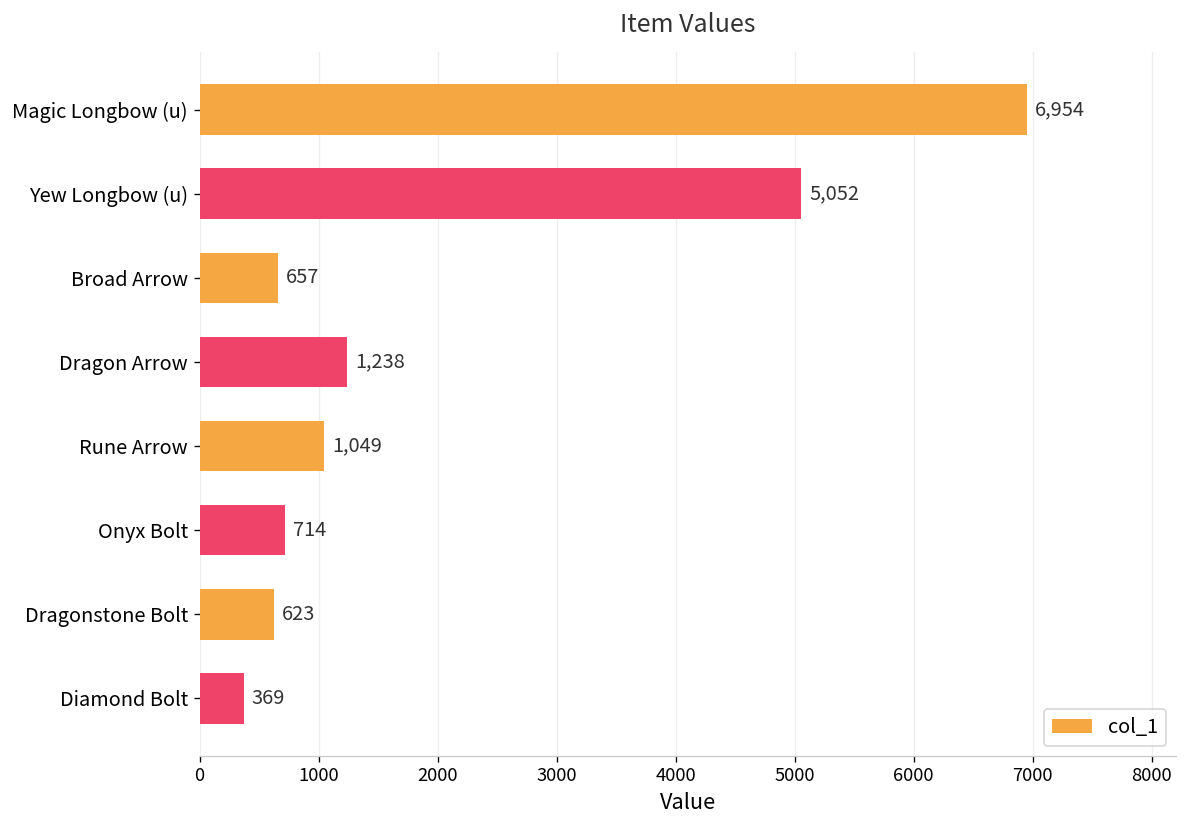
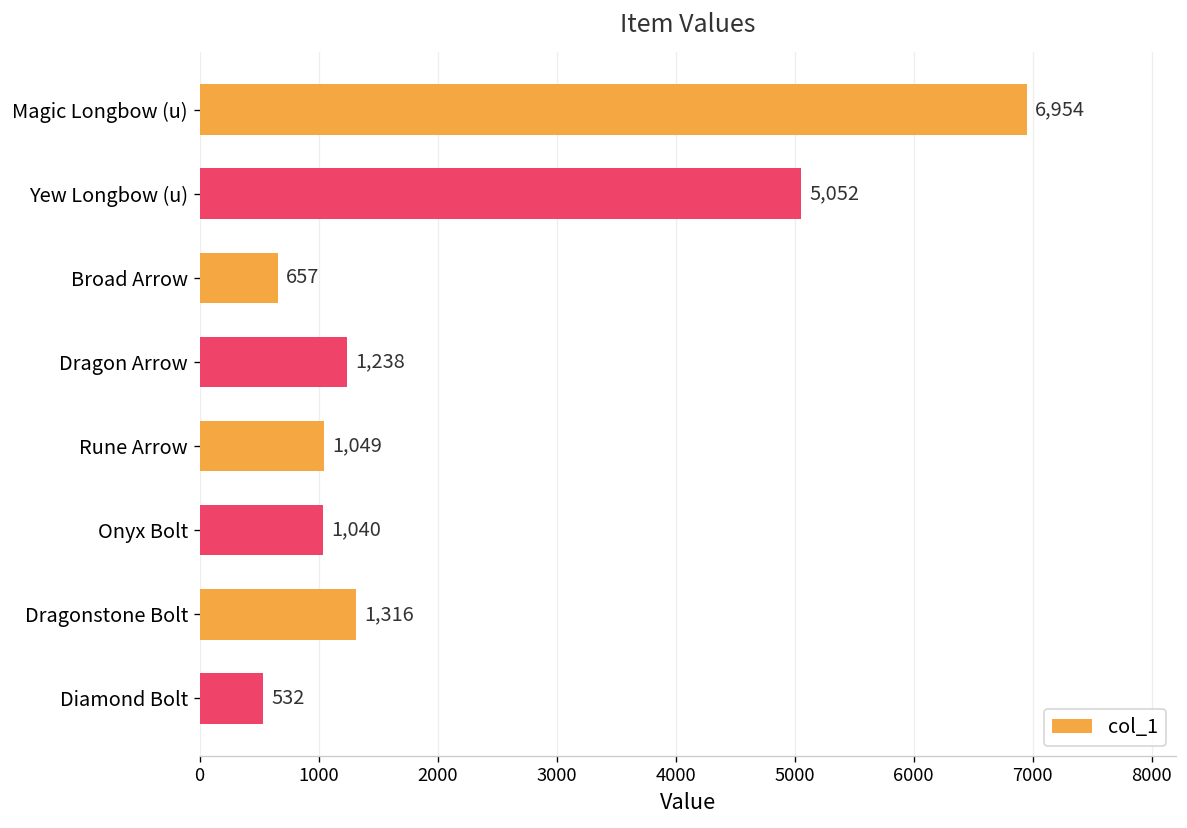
Onyx Bolt: 714 -> 1,040
Dragonstone Bolt: 623 -> 1,316
Diamond Bolt: 369 -> 532
